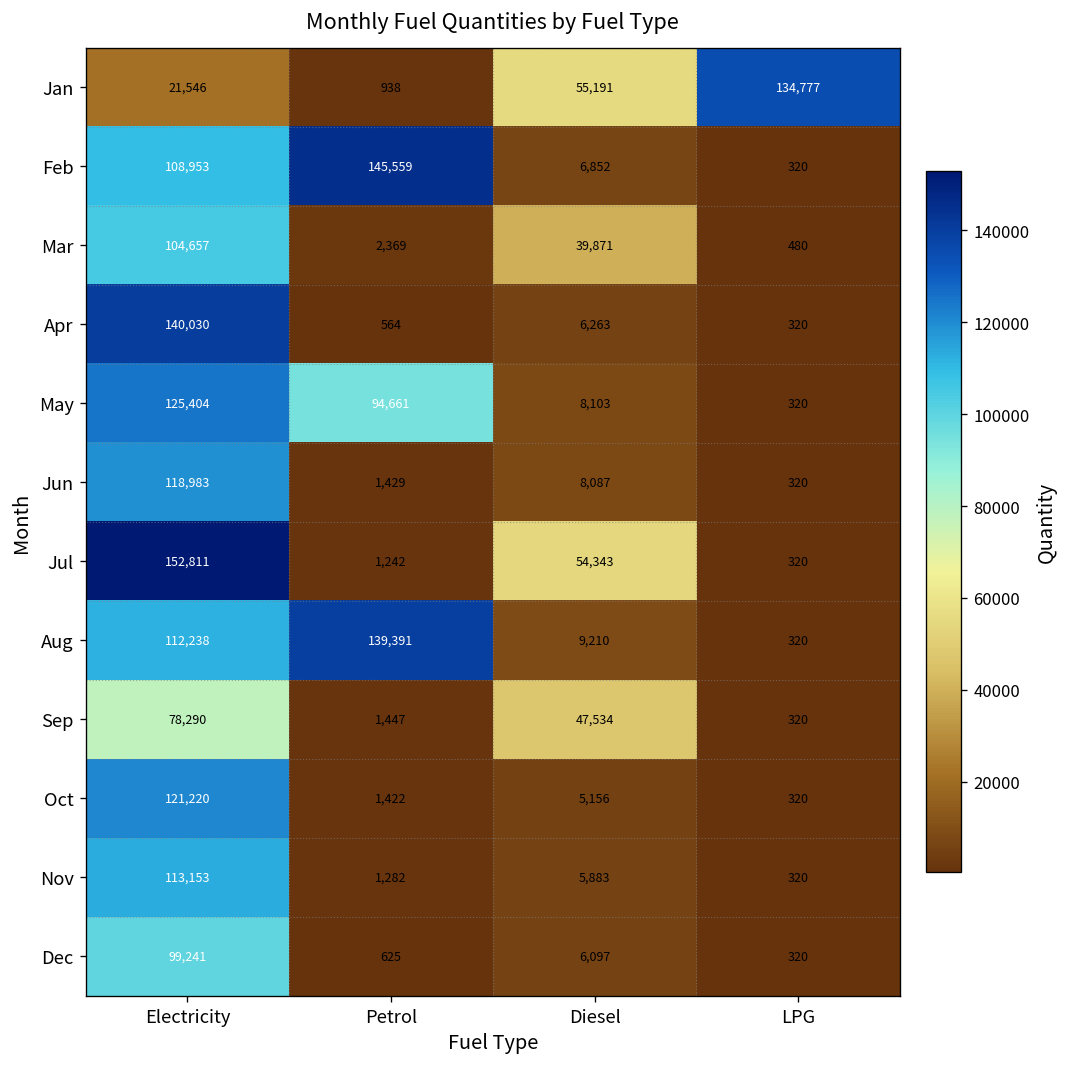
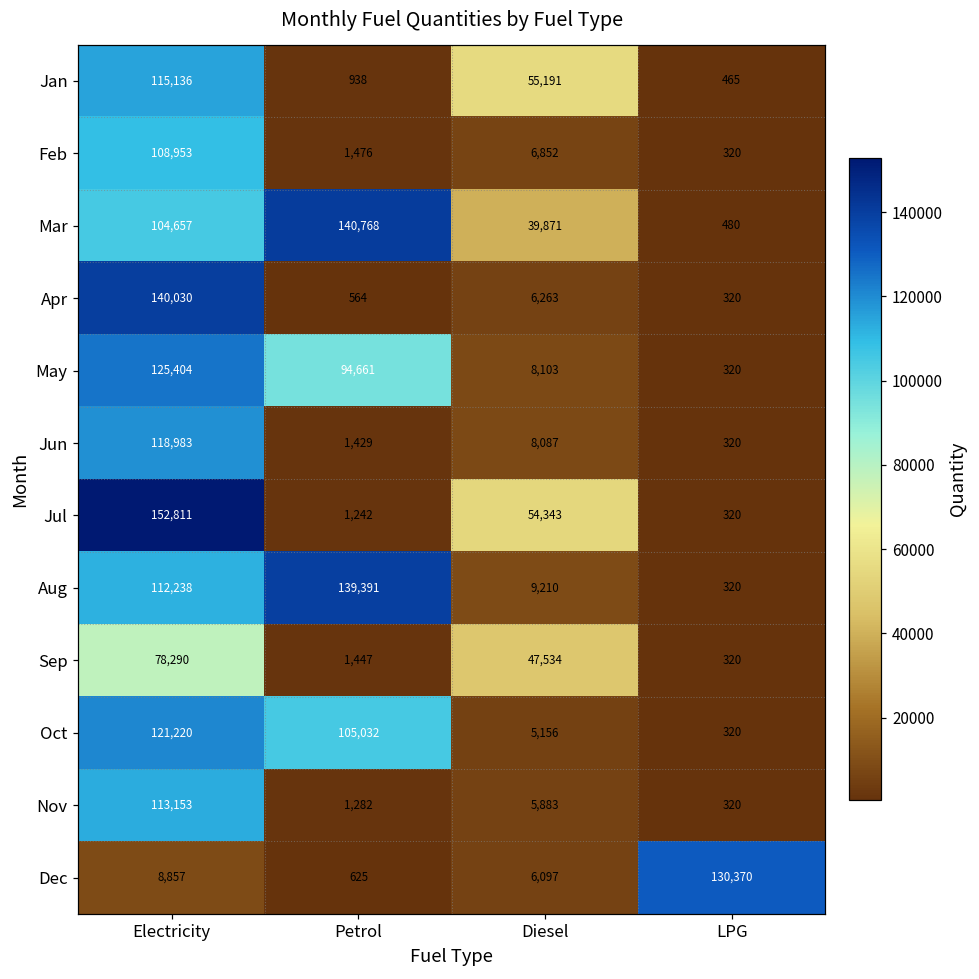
Jan, Electricity: 21,546 -> 115,136
Jan, LPG: 134,777 -> 465
Feb, Petrol: 145,559 -> 1,476
Mar, Petrol: 2,369 -> 140,768
Oct, Petrol: 1,422 -> 105,032
Dec, Electricity: 99,241 -> 8,857
Dec, LPG: 320 -> 130,370
